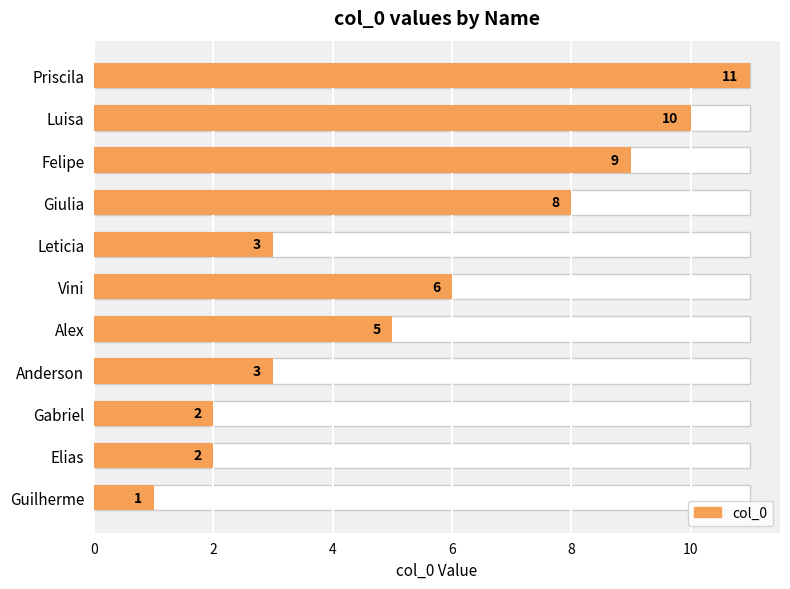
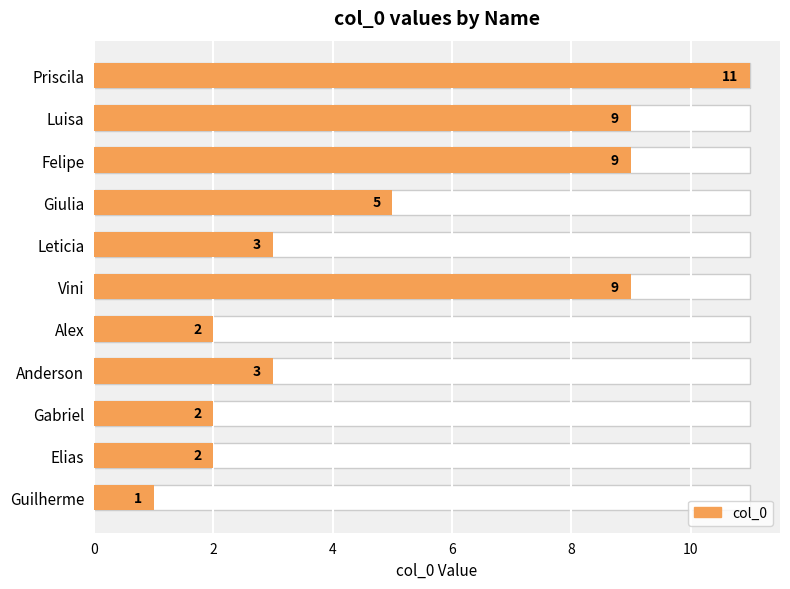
col_0, Luisa: 10 -> 9
col_0, Giulia: 8 -> 5
col_0, Vini: 6 -> 9
col_0, Alex: 5 -> 2
